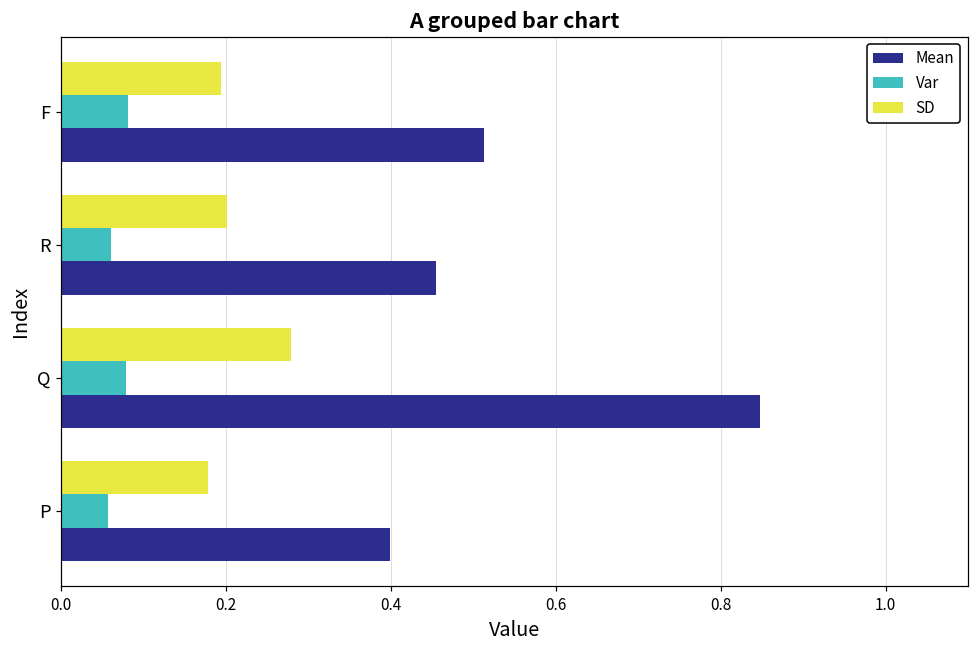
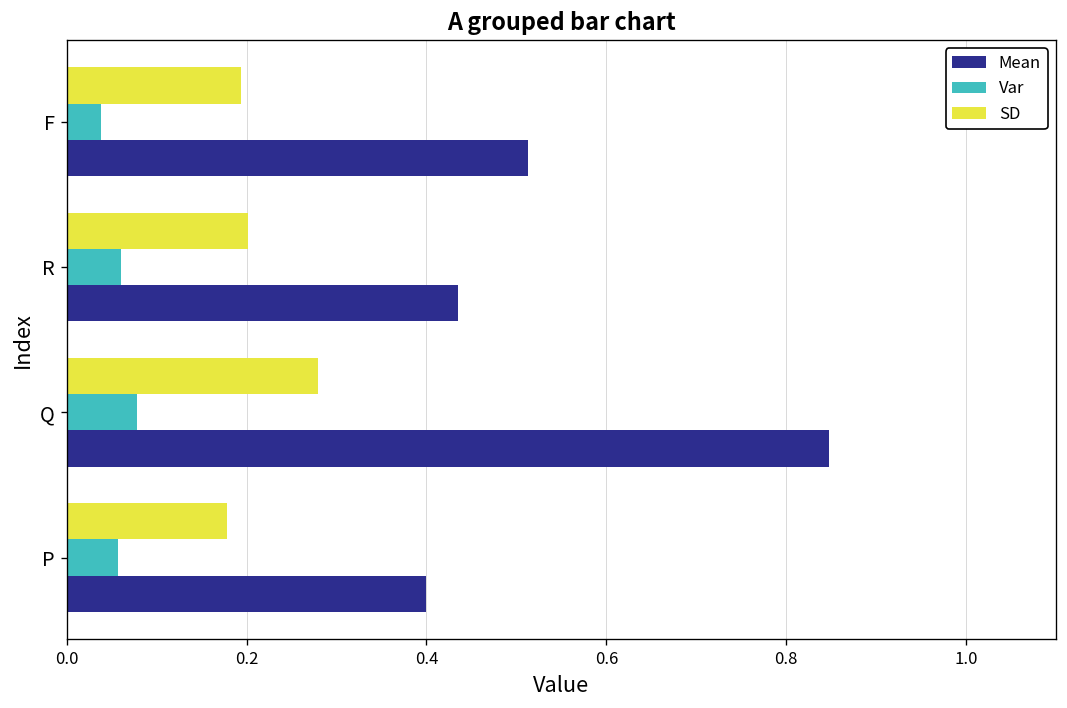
Var, F: 0.08 -> 0.04
Mean, R: 0.45 -> 0.43
